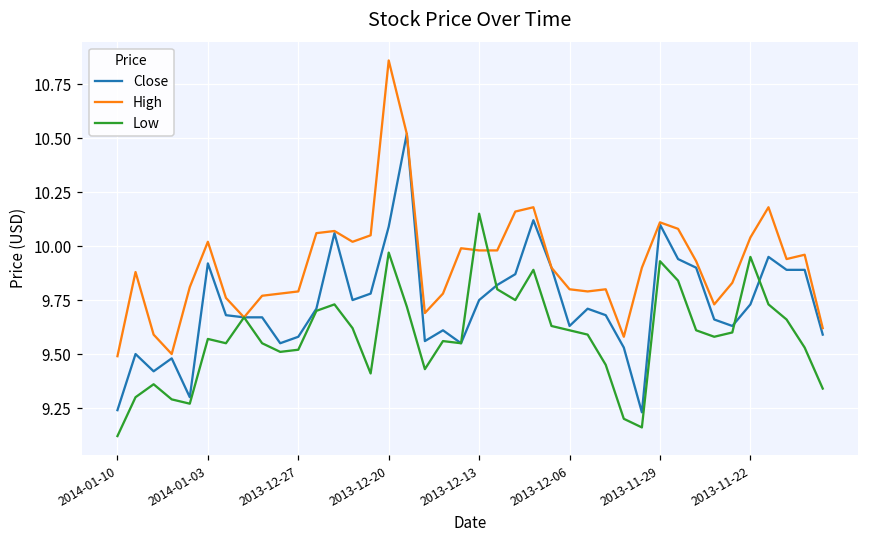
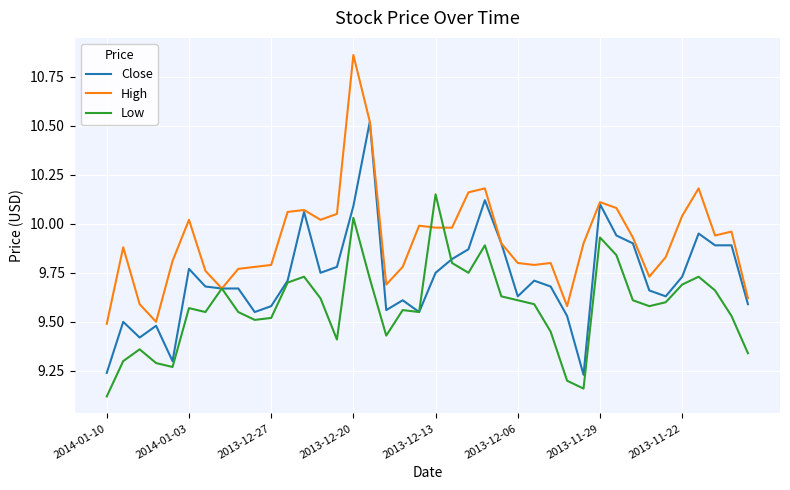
Close, 2014-01-03: 9.92 -> 9.77
Low, 2013-12-20: 9.97 -> 10.03
Low, 2013-11-22: 9.95 -> 9.69
